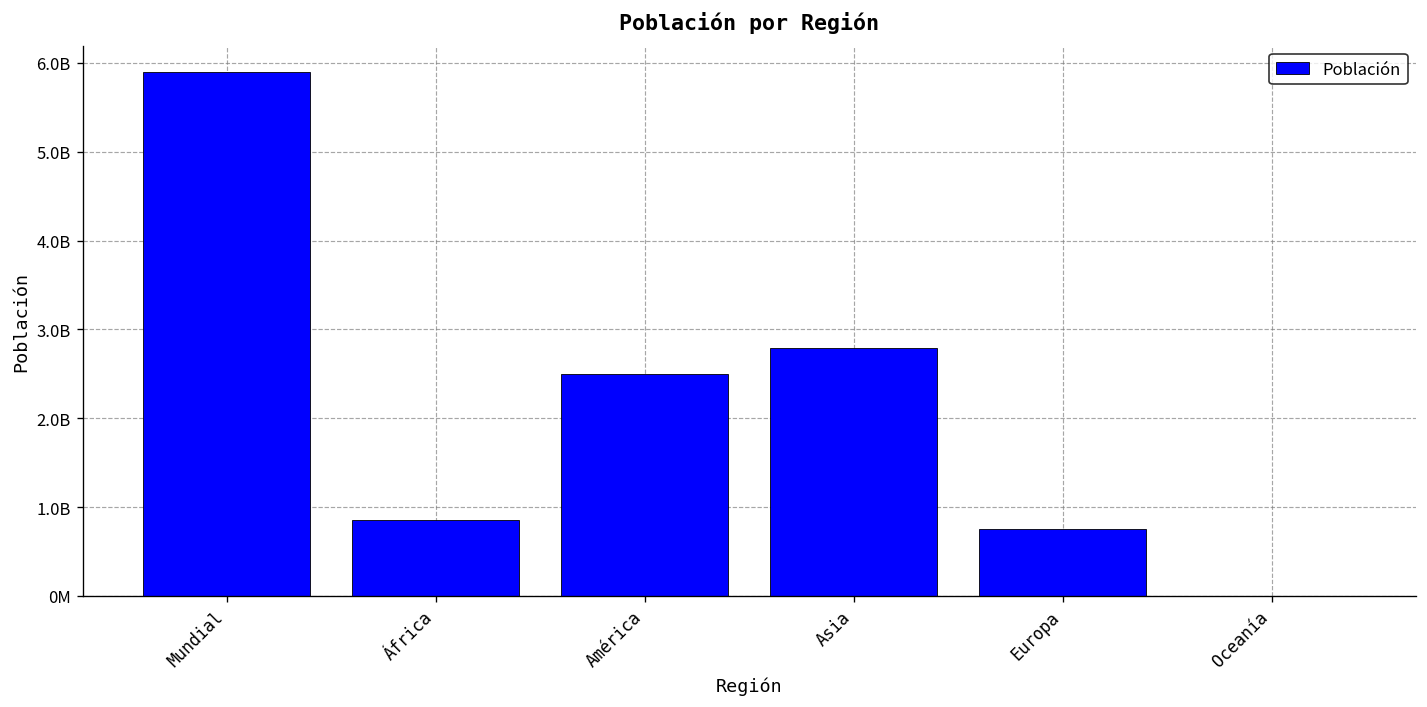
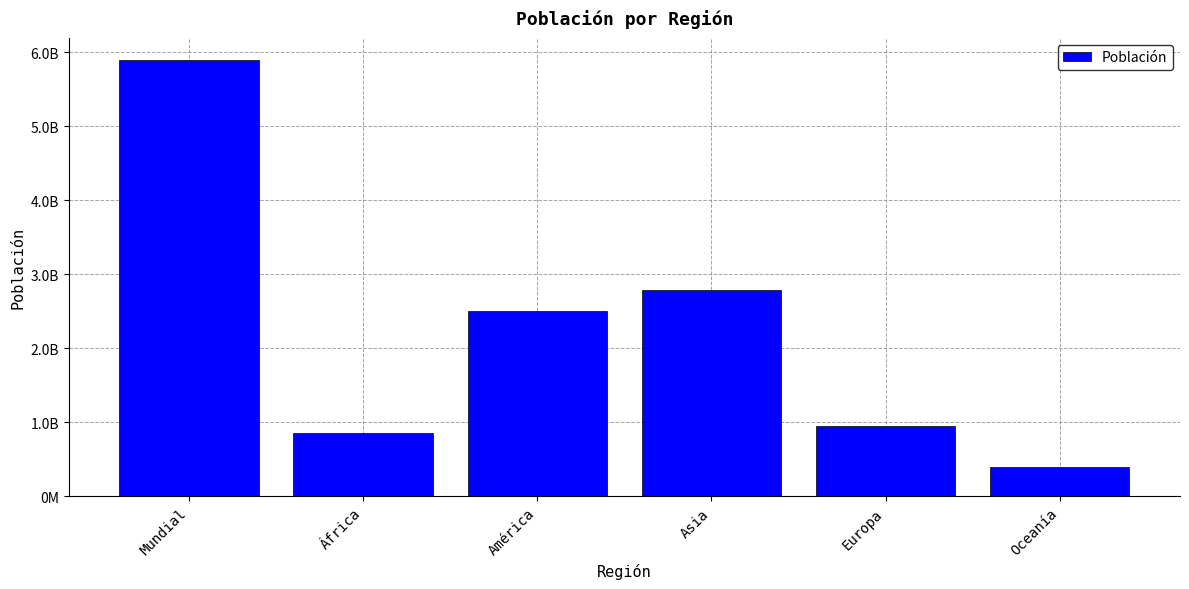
Europa: 700000000 -> 1000000000
Oceanía: 0 -> 400000000
